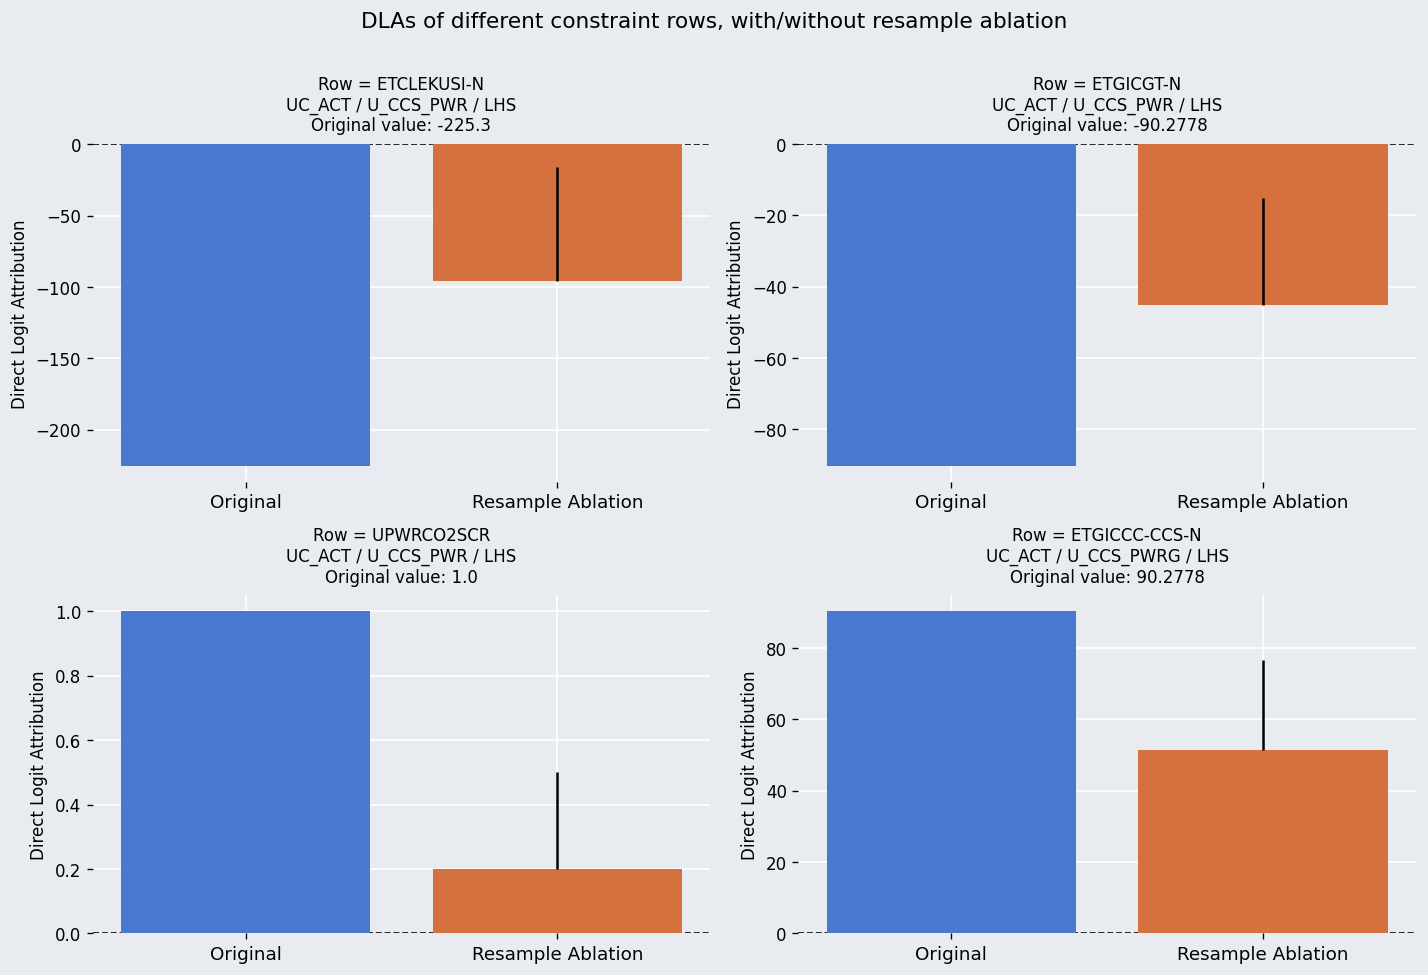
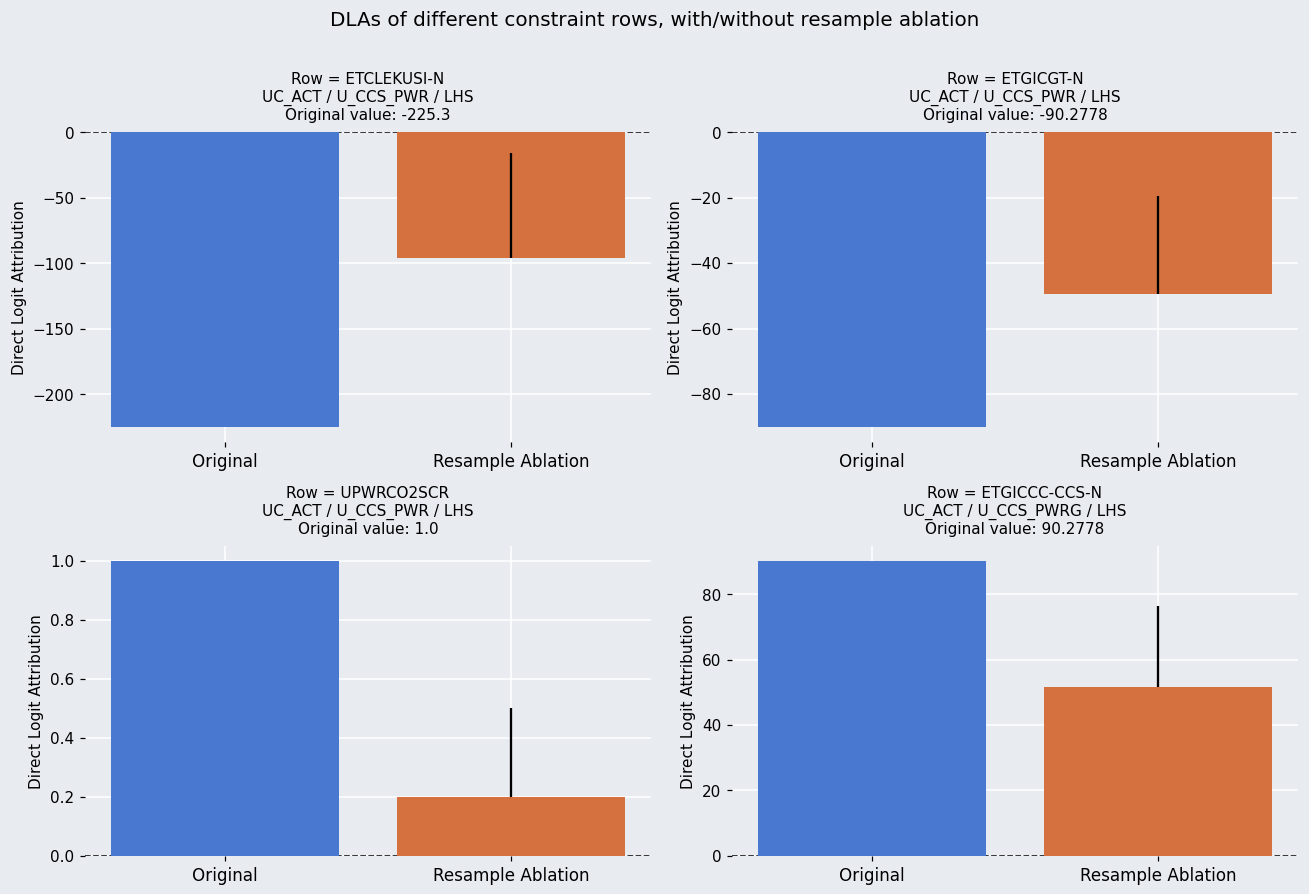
Row = ETGICGT-N UC_ACT / U_CCS_PWR / LHS Original value: -90.2778, Resample Ablation: -45 -> -49
